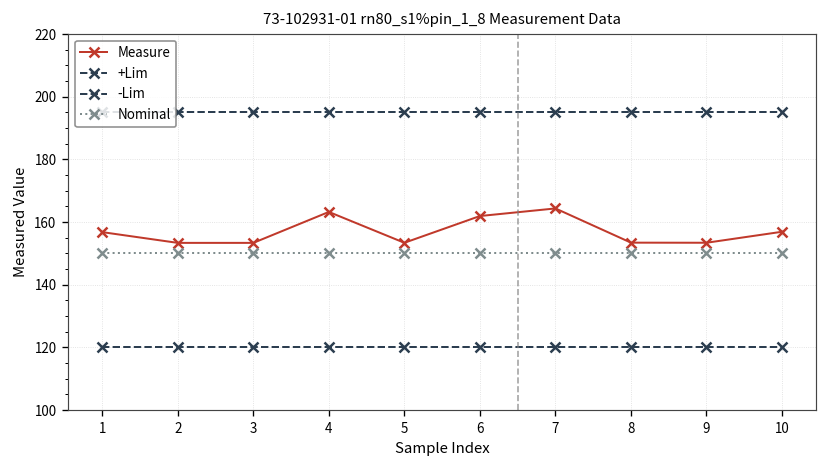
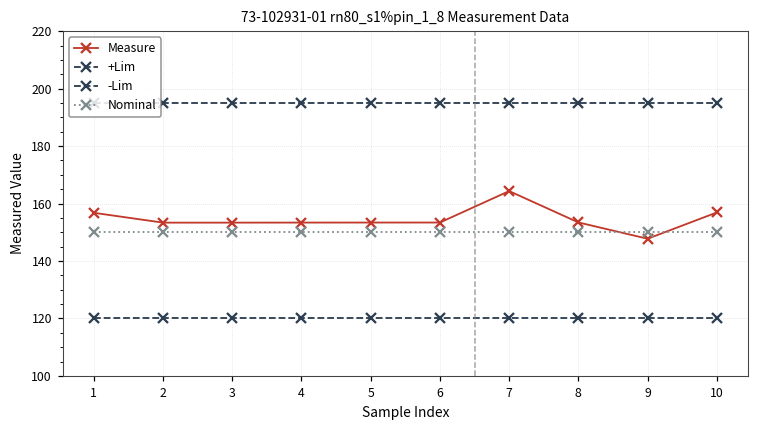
Measure, 4: 163 -> 153
Measure, 6: 162 -> 153
Measure, 9: 153 -> 148
